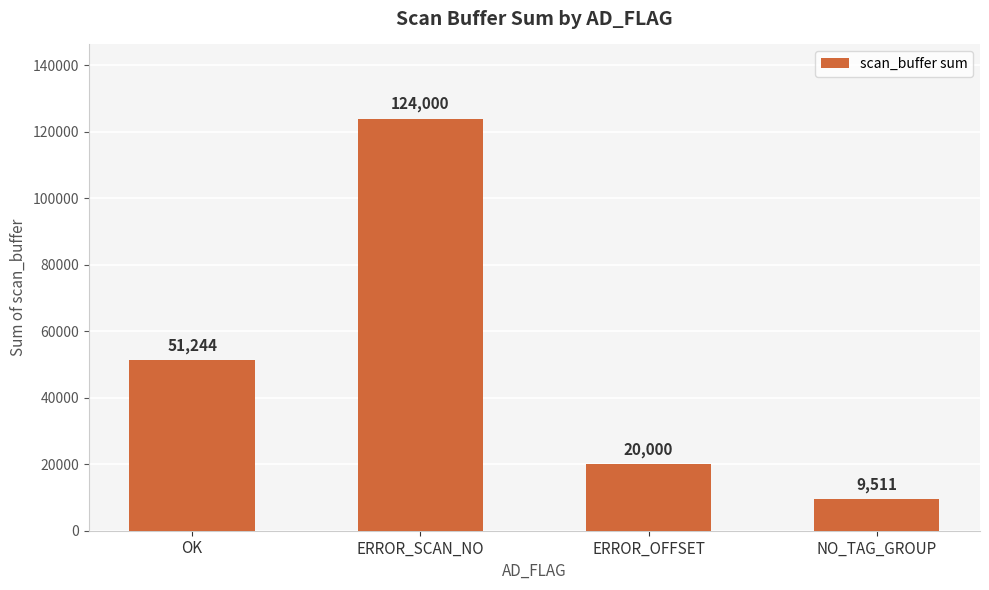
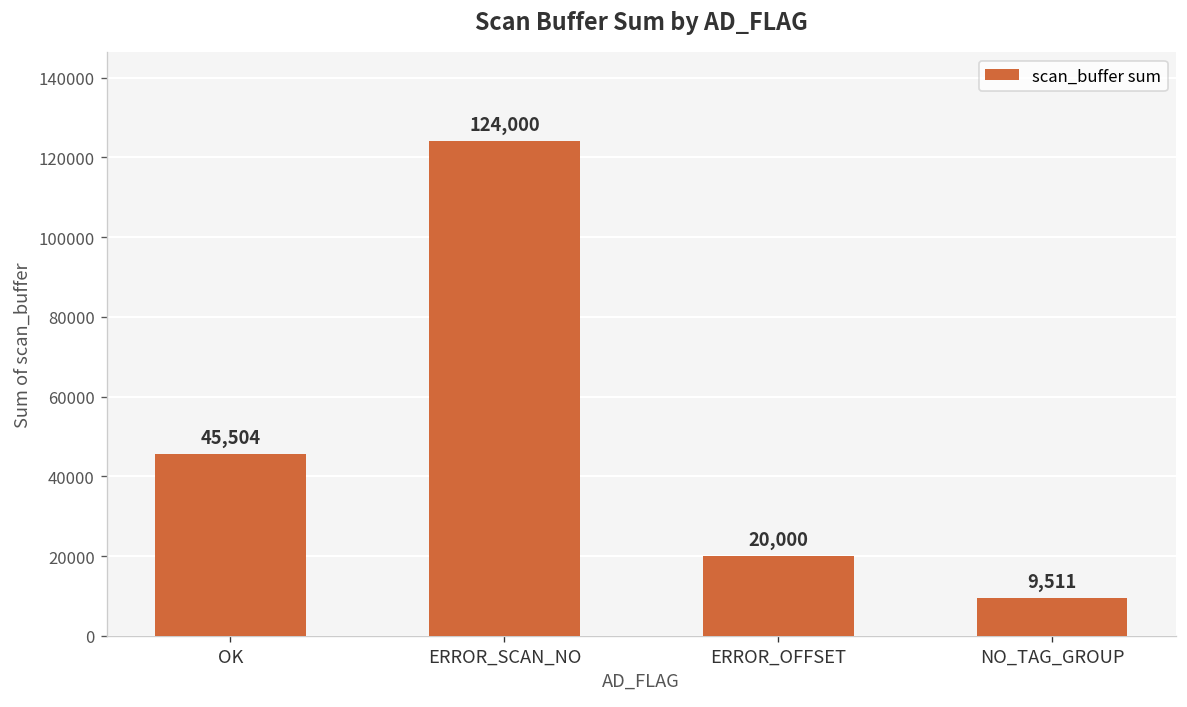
OK: 51,244 -> 45,504
